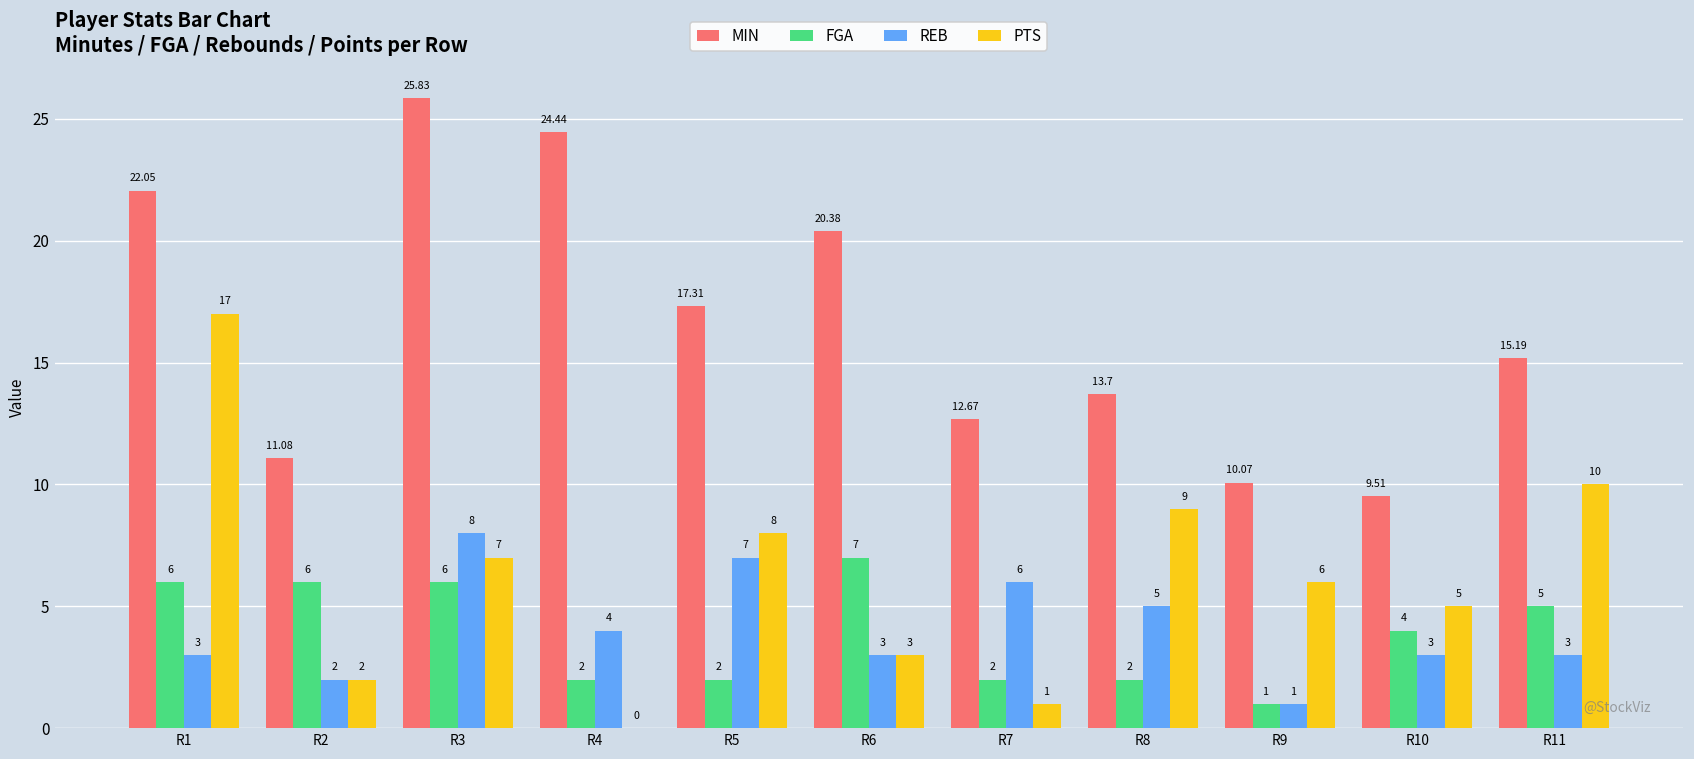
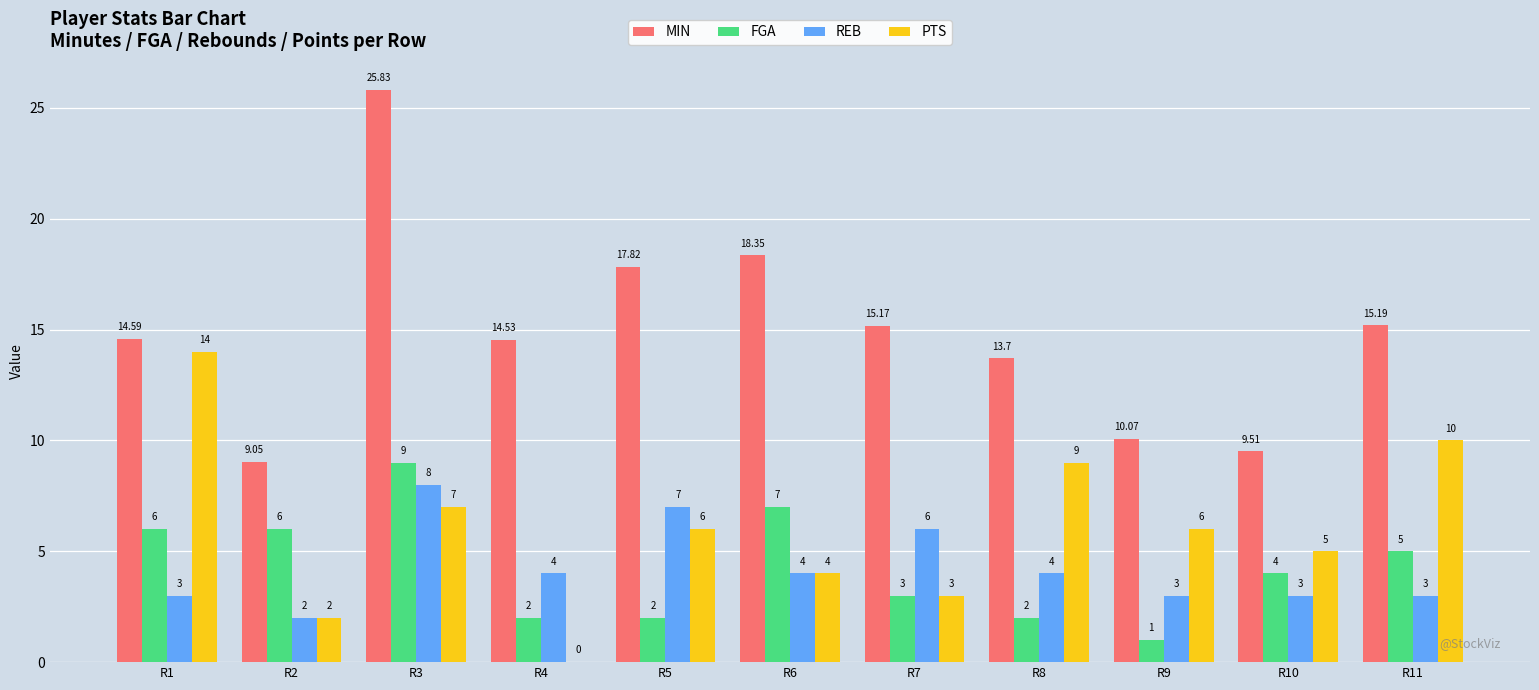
MIN, R1: 22.05 -> 14.59
PTS, R1: 17 -> 14
MIN, R2: 11.08 -> 9.05
FGA, R3: 6 -> 9
MIN, R4: 24.44 -> 14.53
MIN, R5: 17.31 -> 17.82
PTS, R5: 8 -> 6
MIN, R6: 20.38 -> 18.35
REB, R6: 3 -> 4
PTS, R6: 3 -> 4
MIN, R7: 12.67 -> 15.17
FGA, R7: 2 -> 3
PTS, R7: 1 -> 3
REB, R8: 5 -> 4
REB, R9: 1 -> 3
